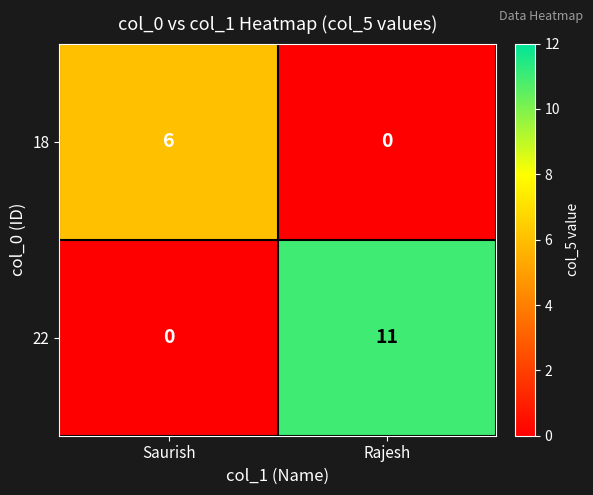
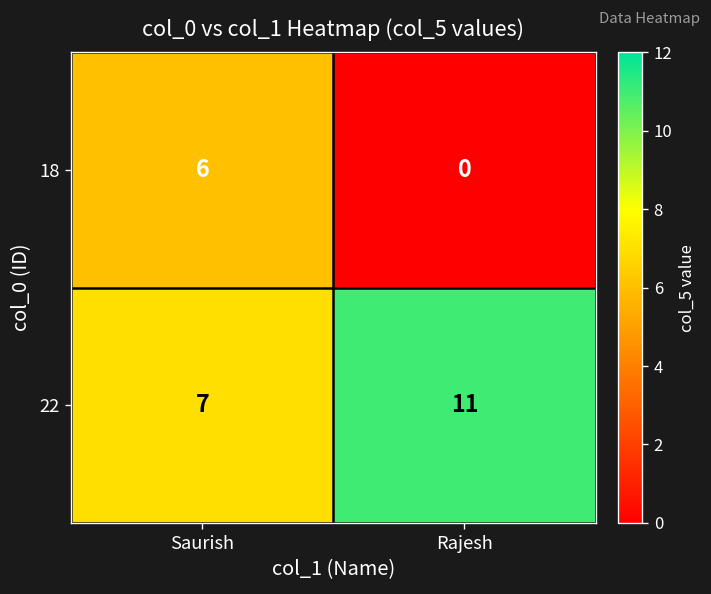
22, Saurish: 0 -> 7
